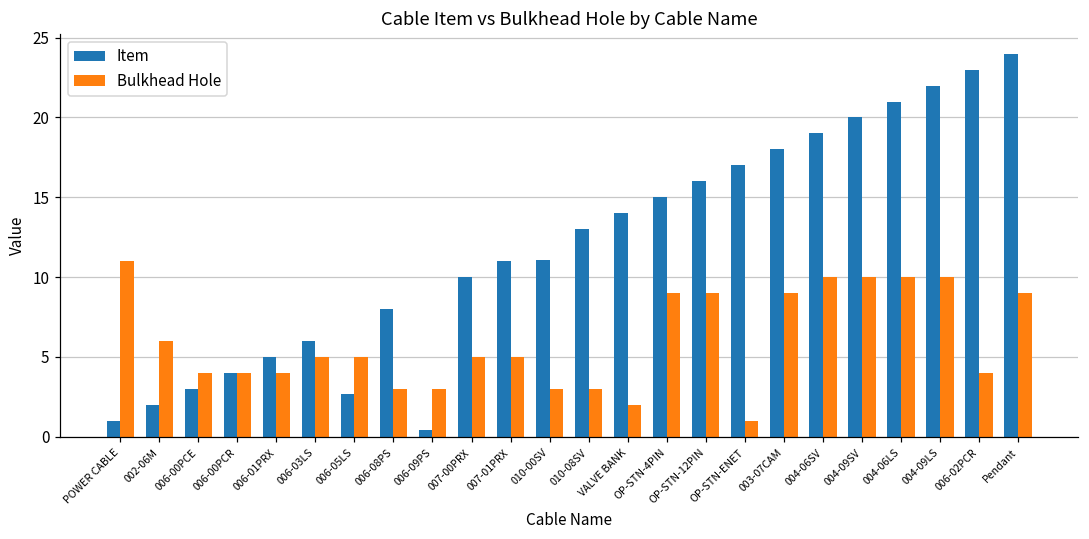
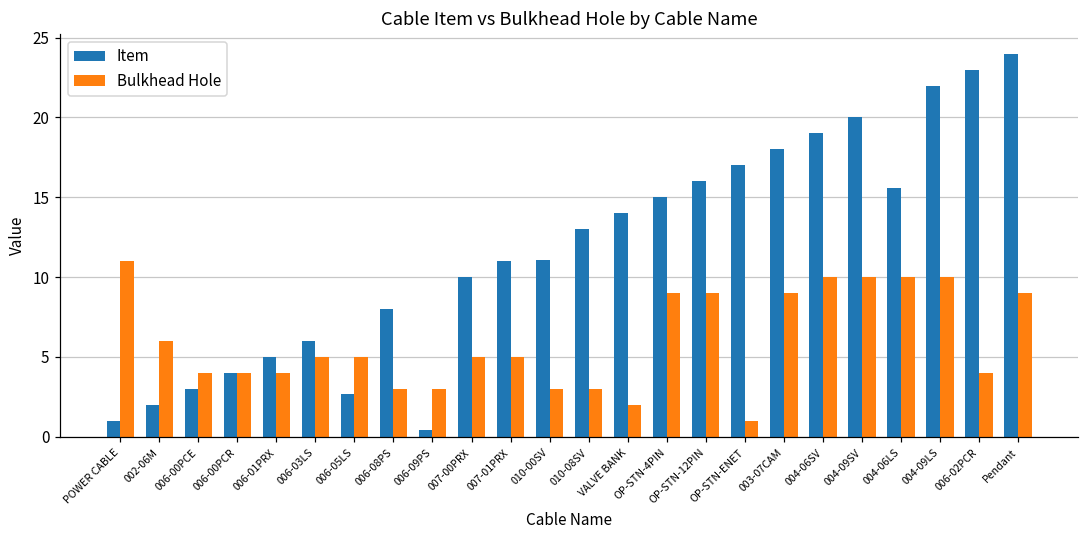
Item, 004-06LS: 21.0 -> 15.6
